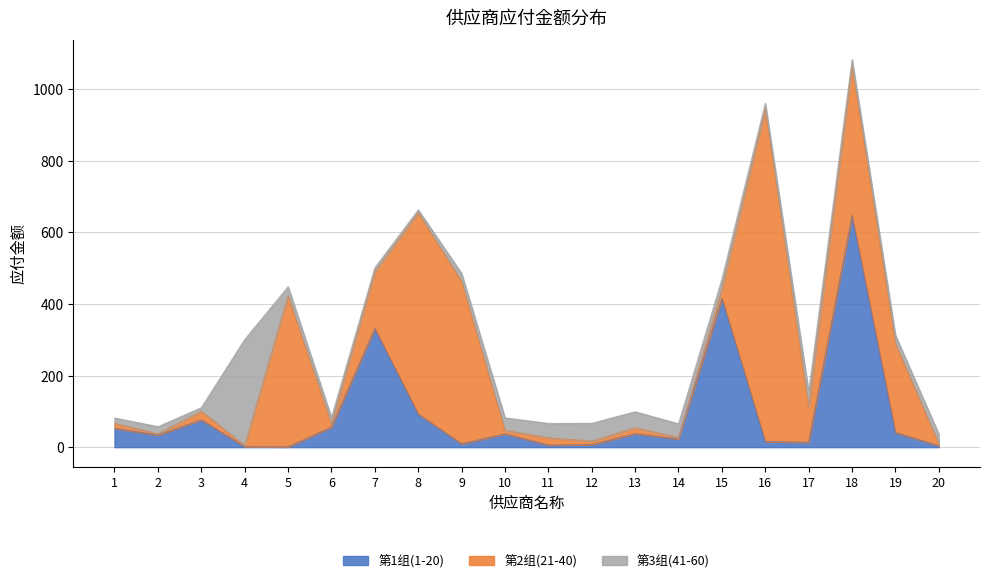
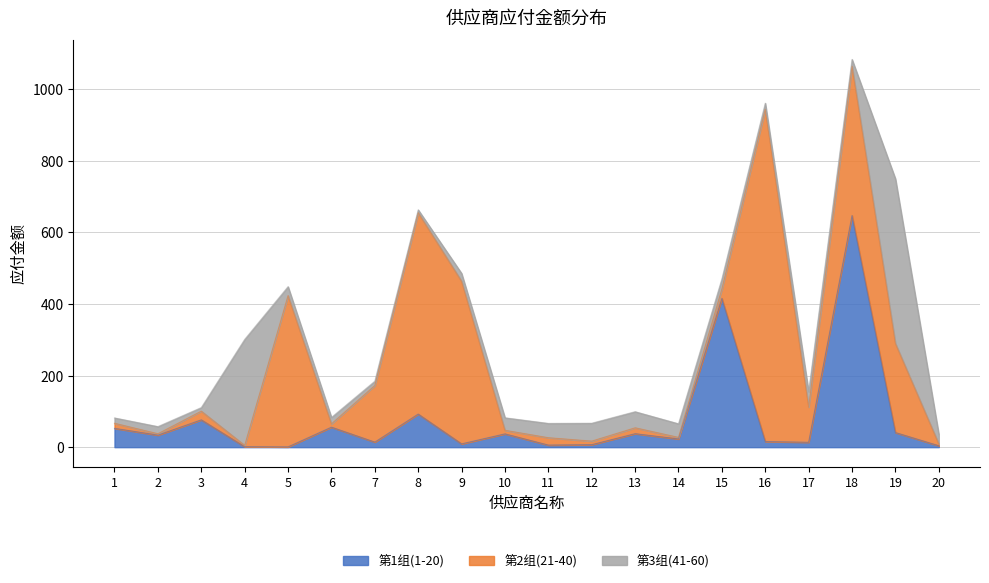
第1组(1-20), 7: 330 -> 10
第3组(41-60), 19: 20 -> 460
